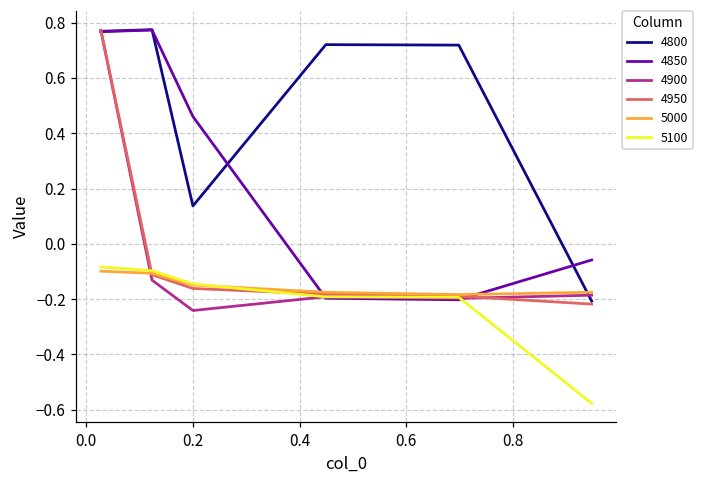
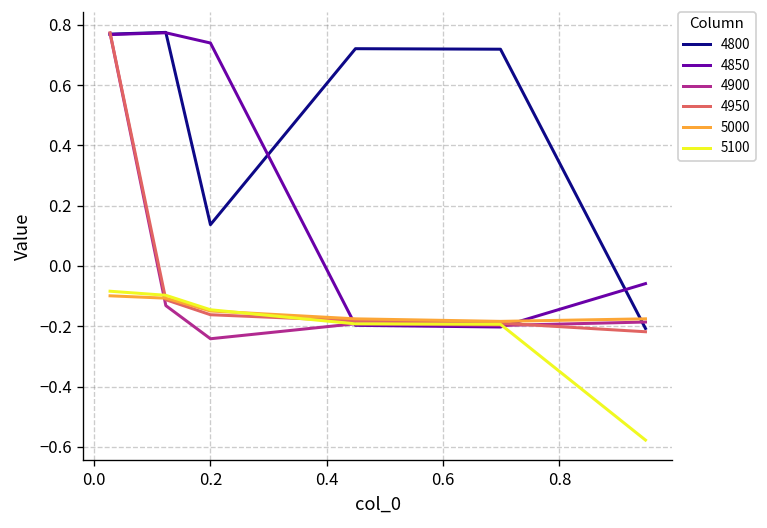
4850, 0.2: 0.46 -> 0.74
